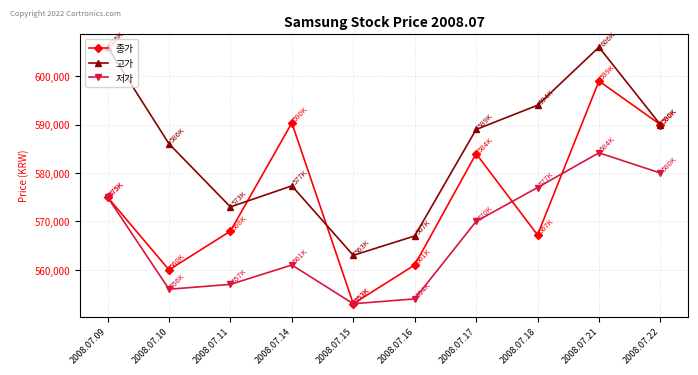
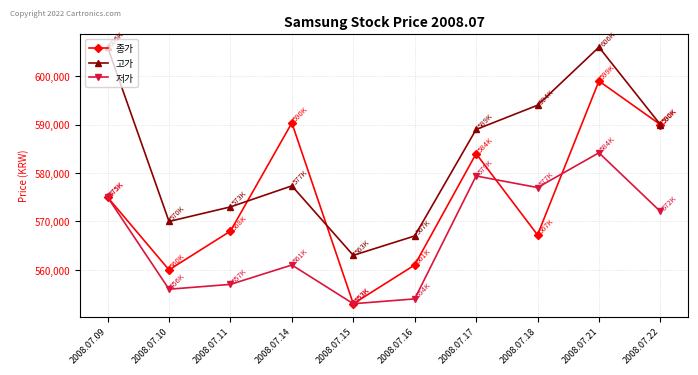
고가, 2008.07.10: 586K -> 570K
저가, 2008.07.17: 570K -> 579K
저가, 2008.07.22: 580K -> 572K
